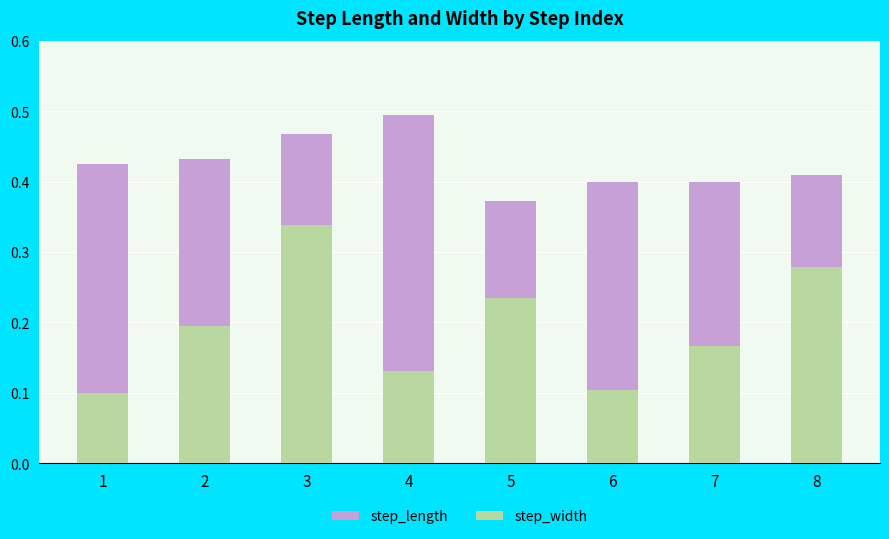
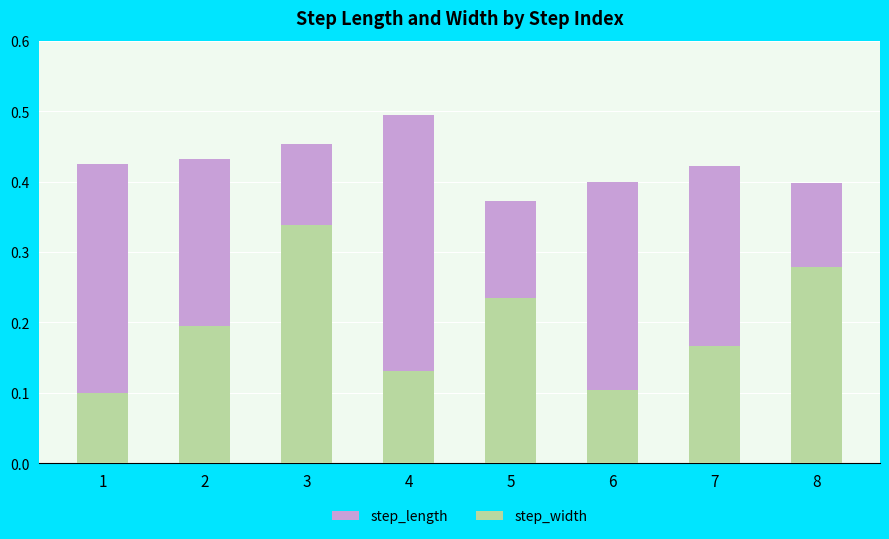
step_length, 3: 0.47 -> 0.45
step_length, 7: 0.40 -> 0.42
step_length, 8: 0.41 -> 0.40
